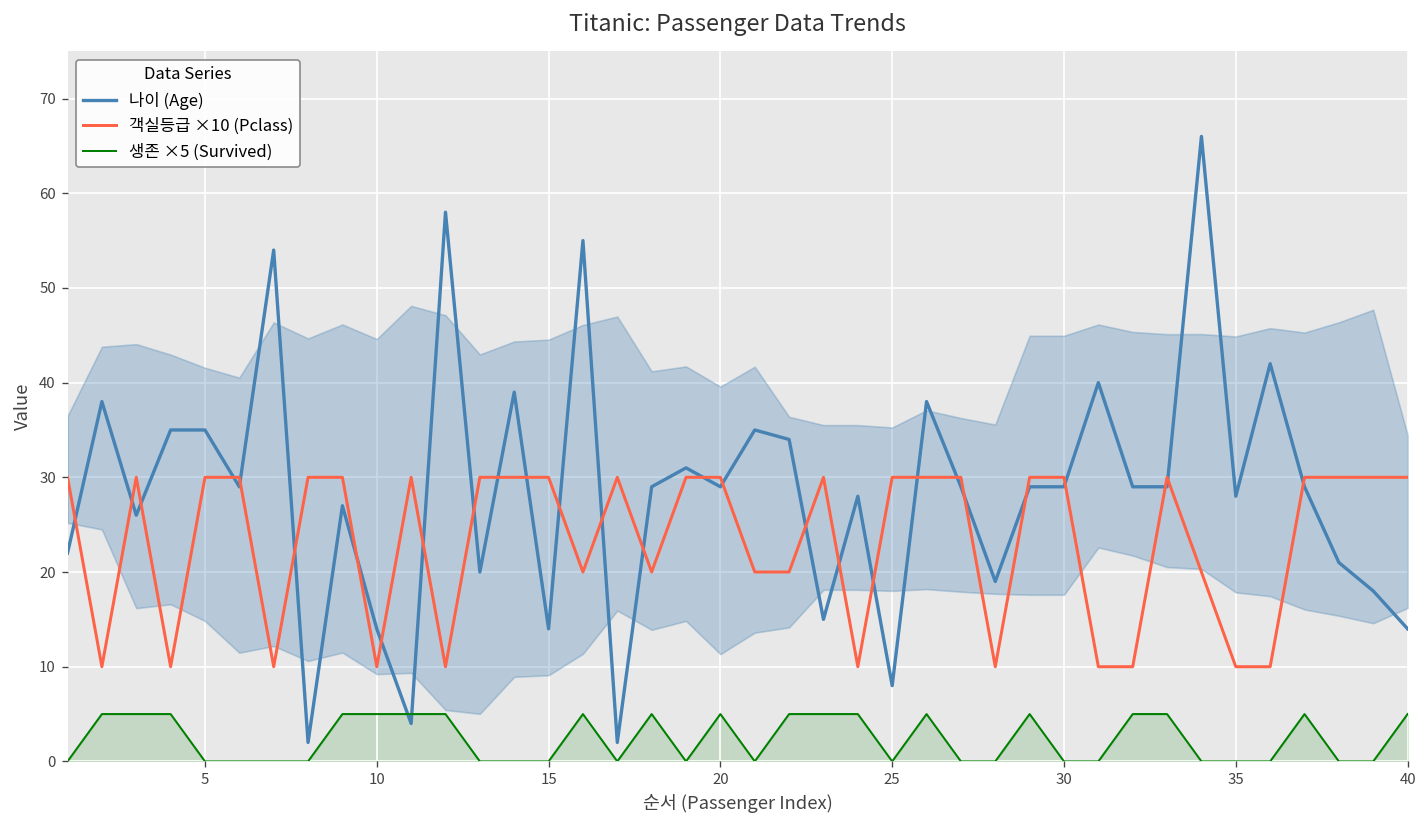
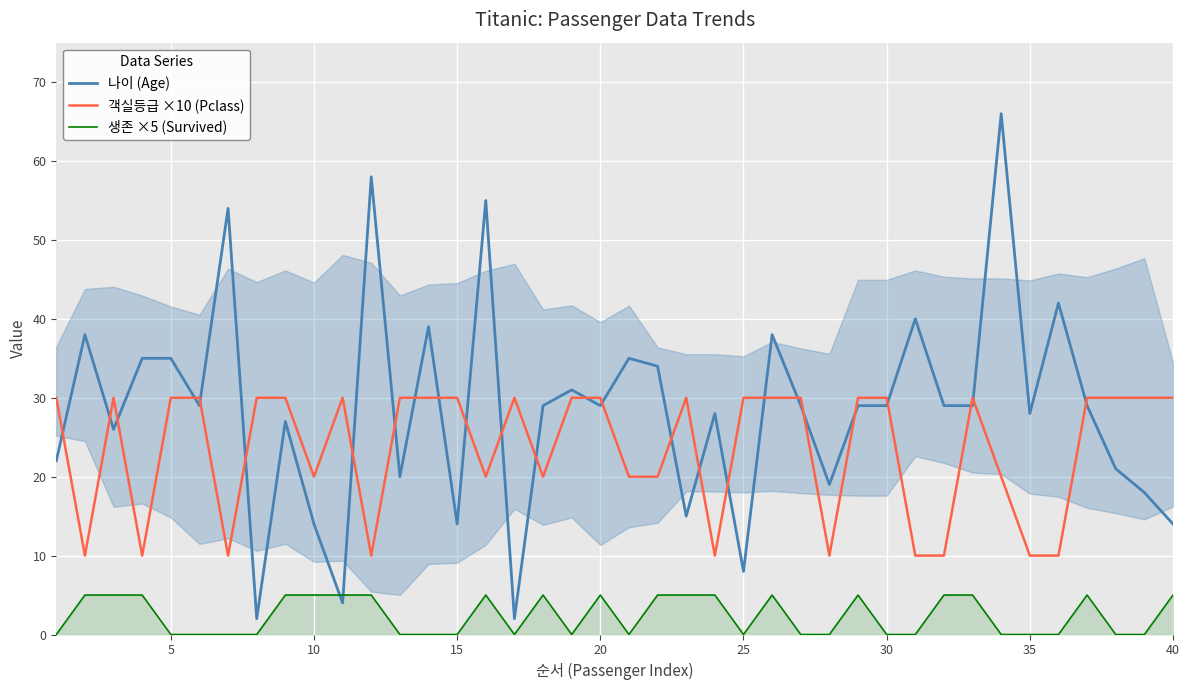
객실등급 ×10 (Pclass), 10: 10 -> 20
